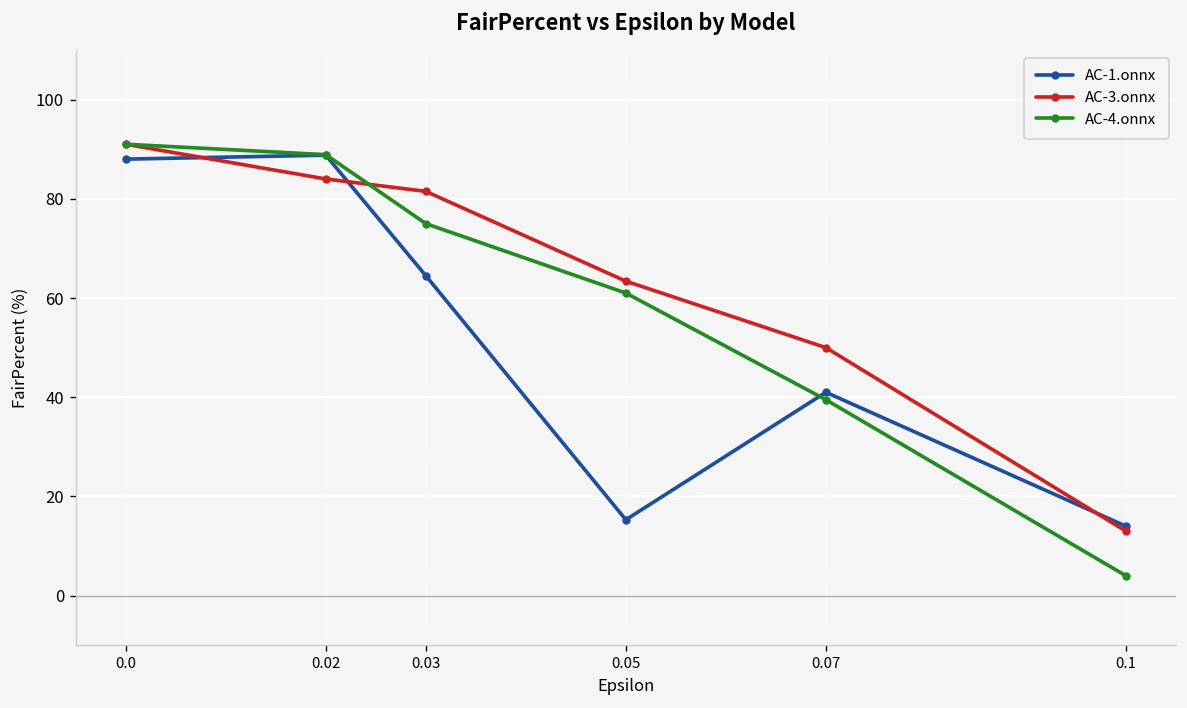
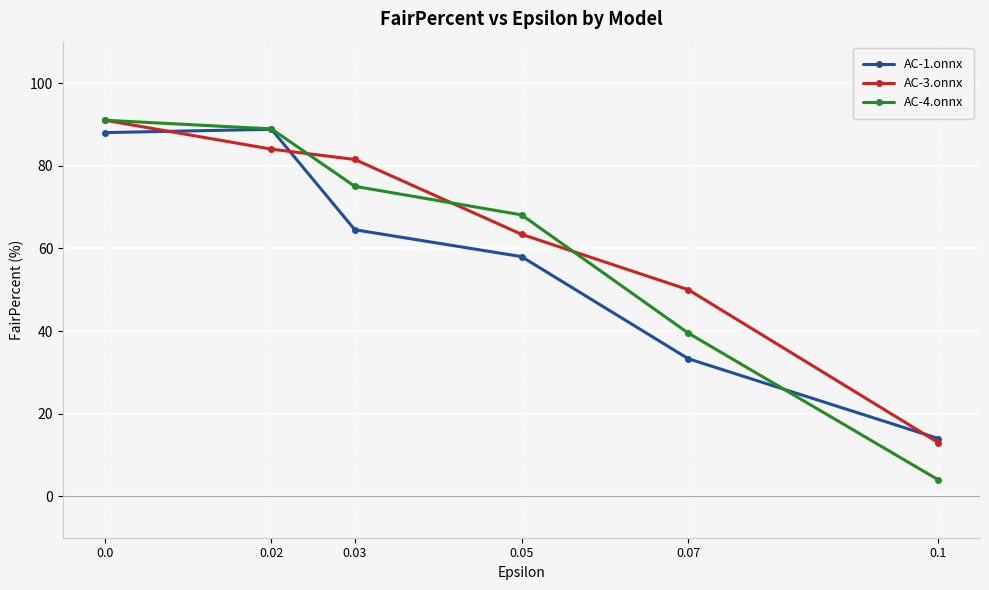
AC-1.onnx, 0.05: 15 -> 58
AC-4.onnx, 0.05: 61 -> 68
AC-1.onnx, 0.07: 41 -> 33
